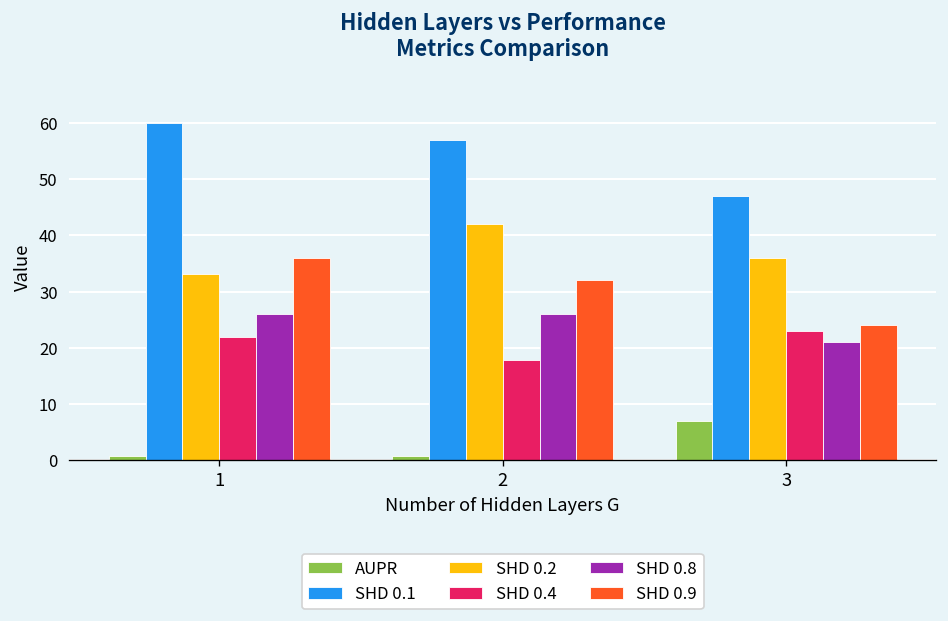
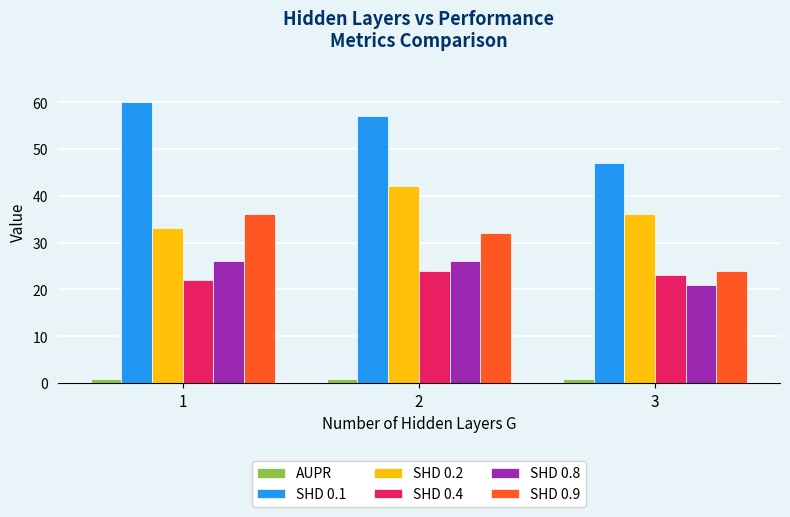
SHD 0.4, 2: 18 -> 24
AUPR, 3: 7 -> 1
